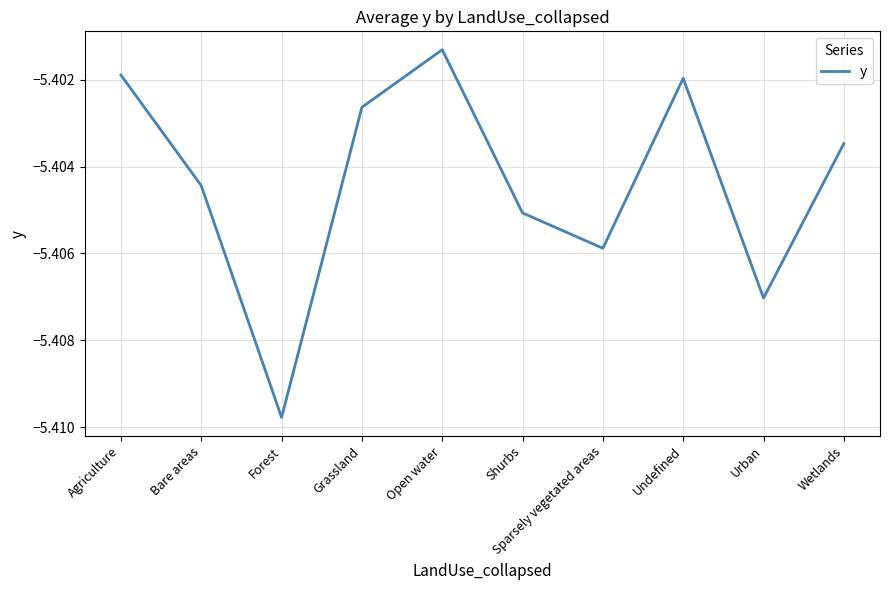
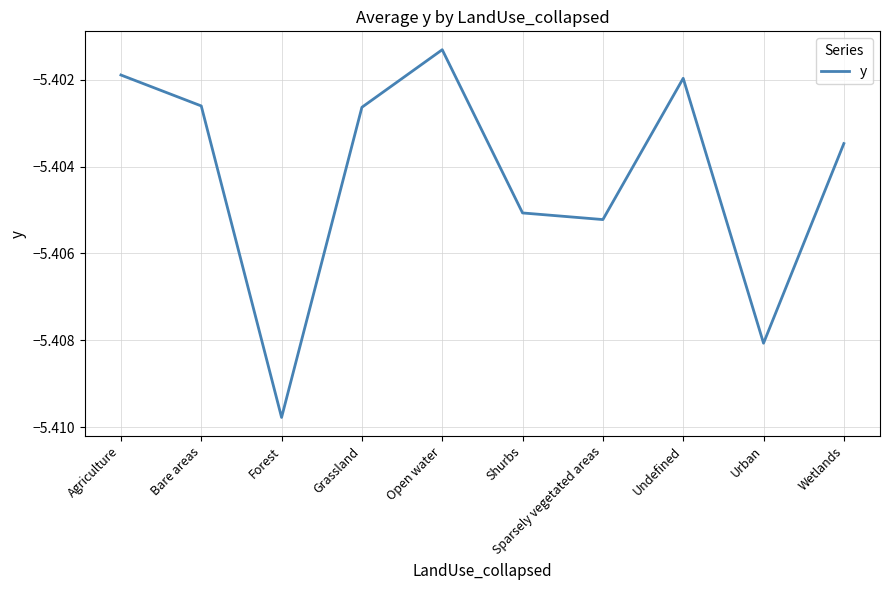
Bare areas: -5.4044 -> -5.4026
Sparsely vegetated areas: -5.4059 -> -5.4052
Urban: -5.4070 -> -5.4081
